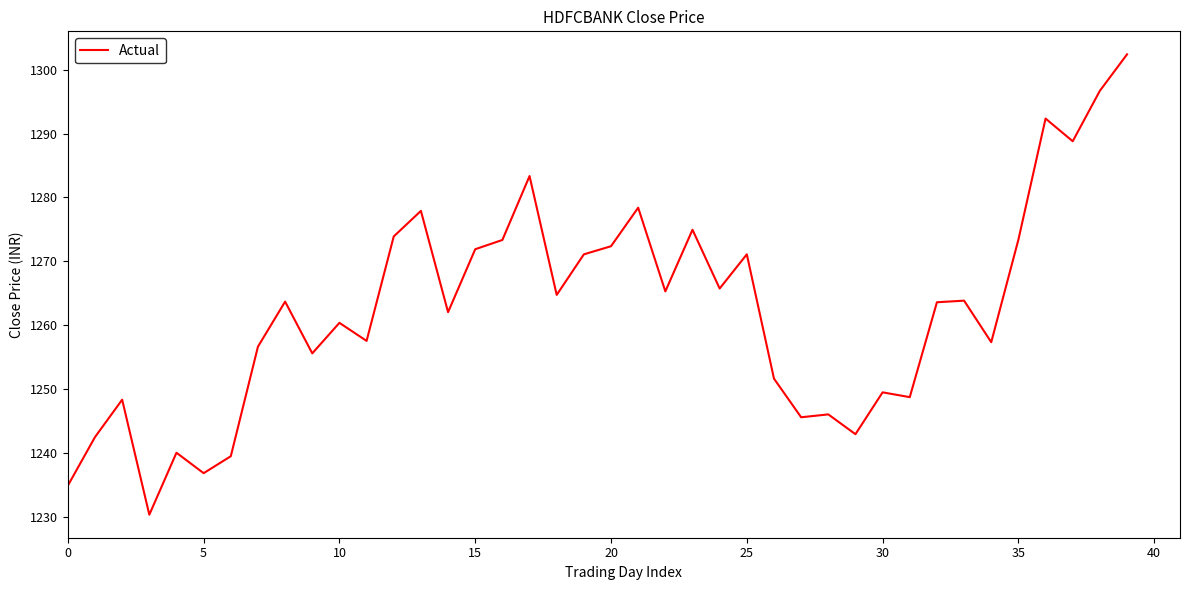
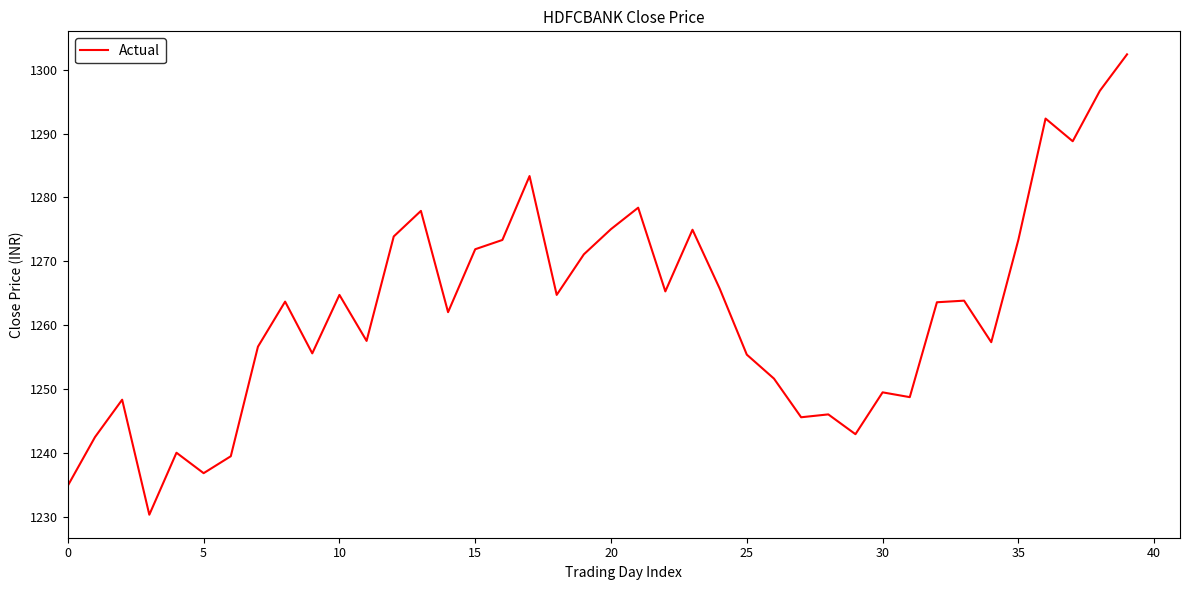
10: 1260 -> 1265
20: 1272 -> 1275
25: 1271 -> 1255
